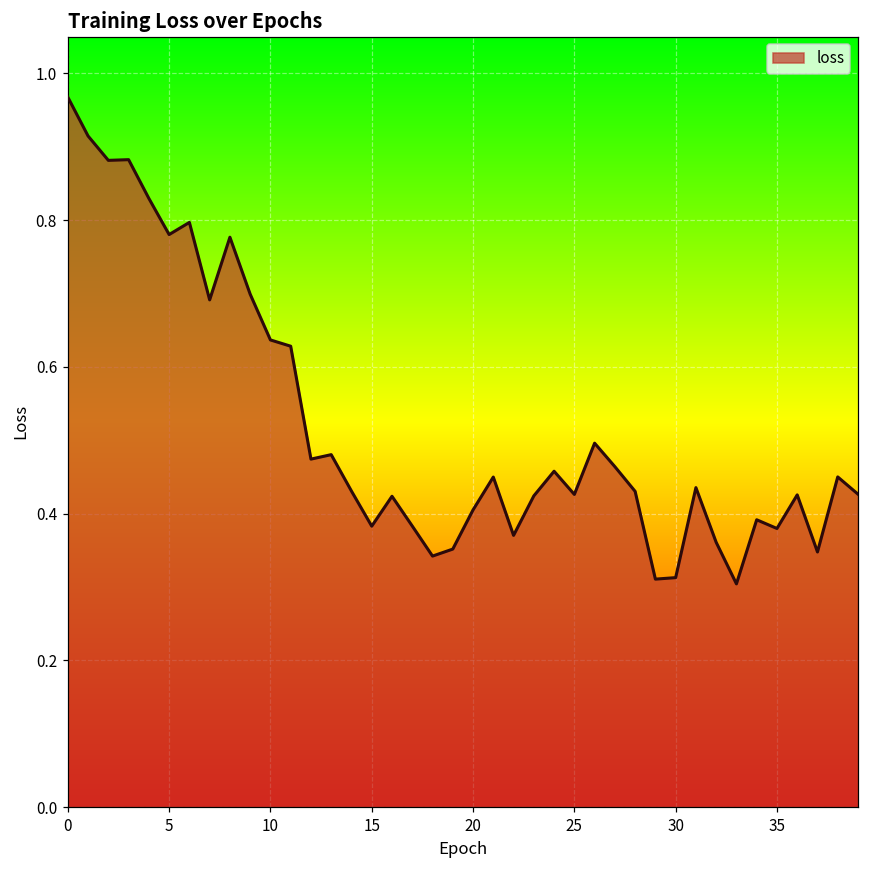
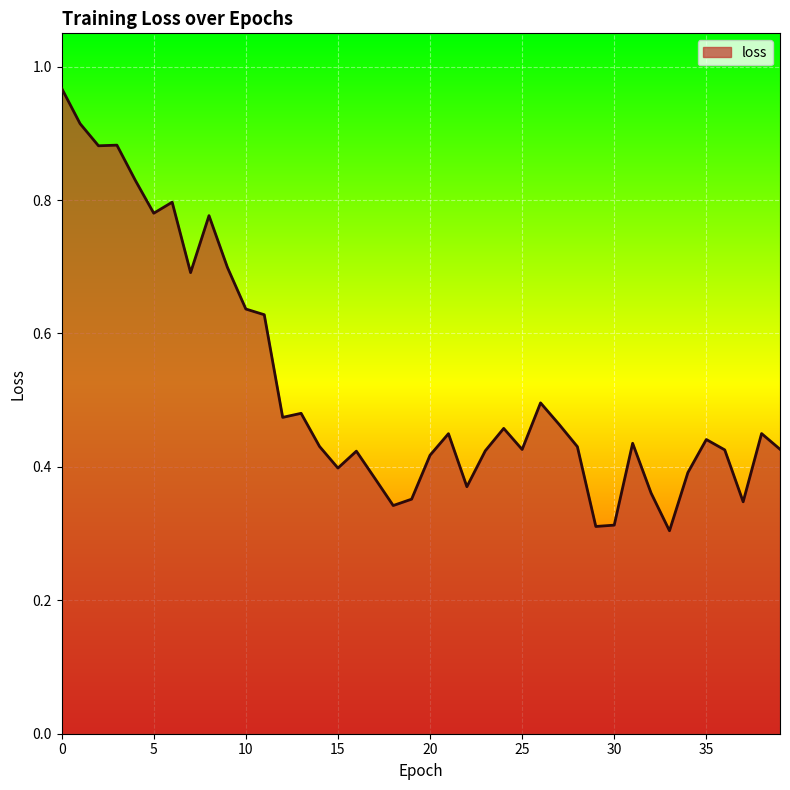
15: 0.38 -> 0.40
20: 0.41 -> 0.42
35: 0.38 -> 0.44
